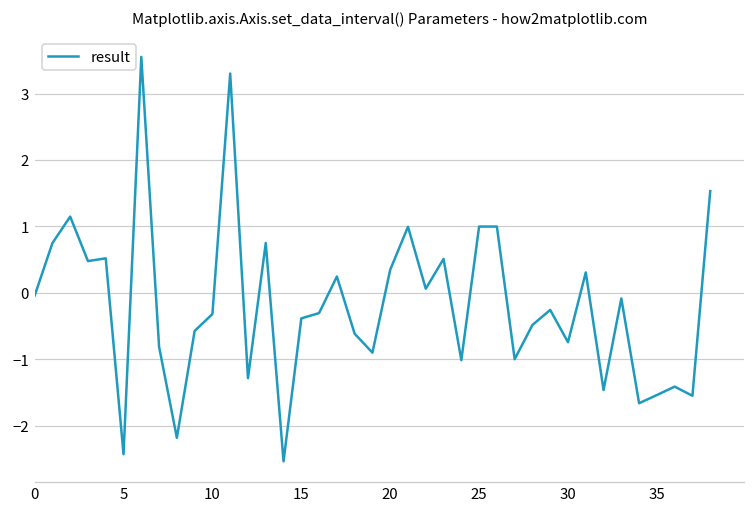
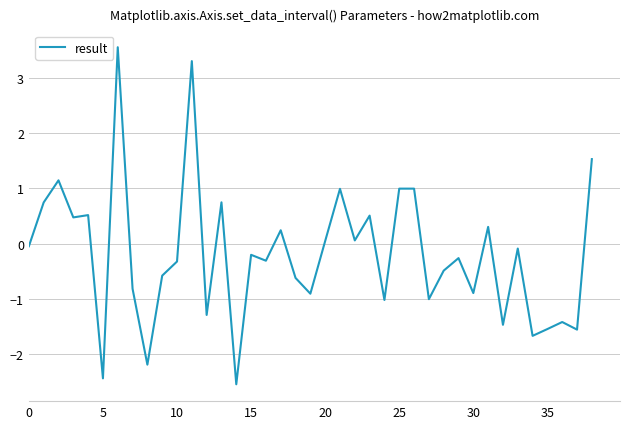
15: -0.4 -> -0.2
20: 0.3 -> 0.0
30: -0.7 -> -0.9
